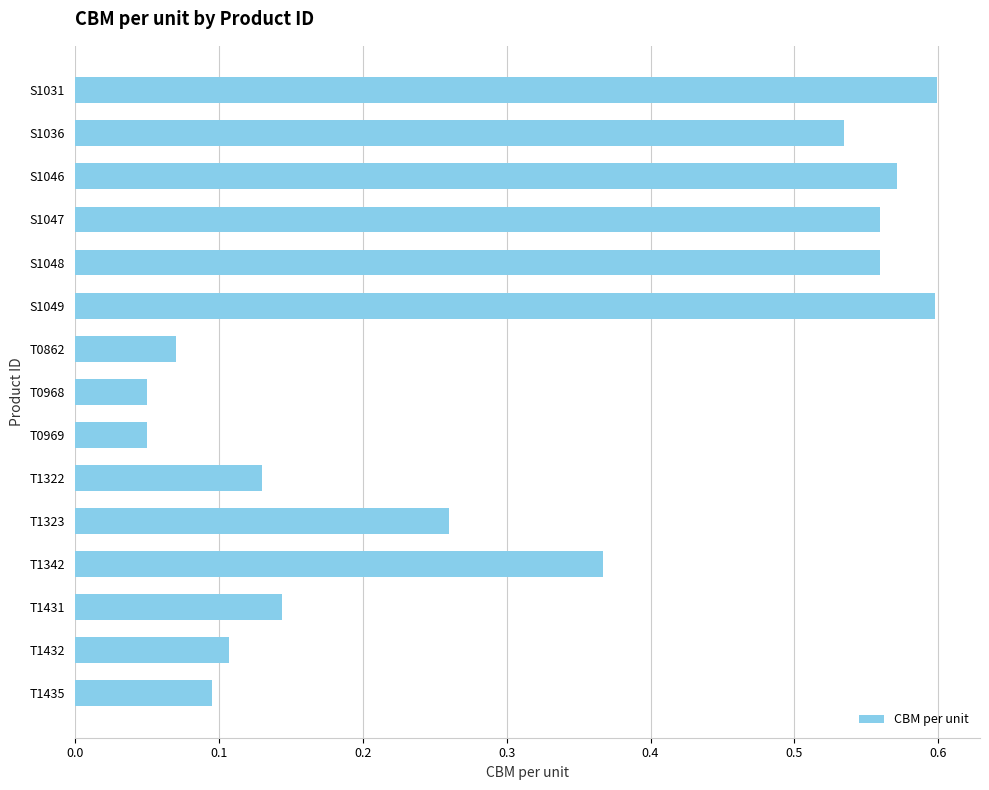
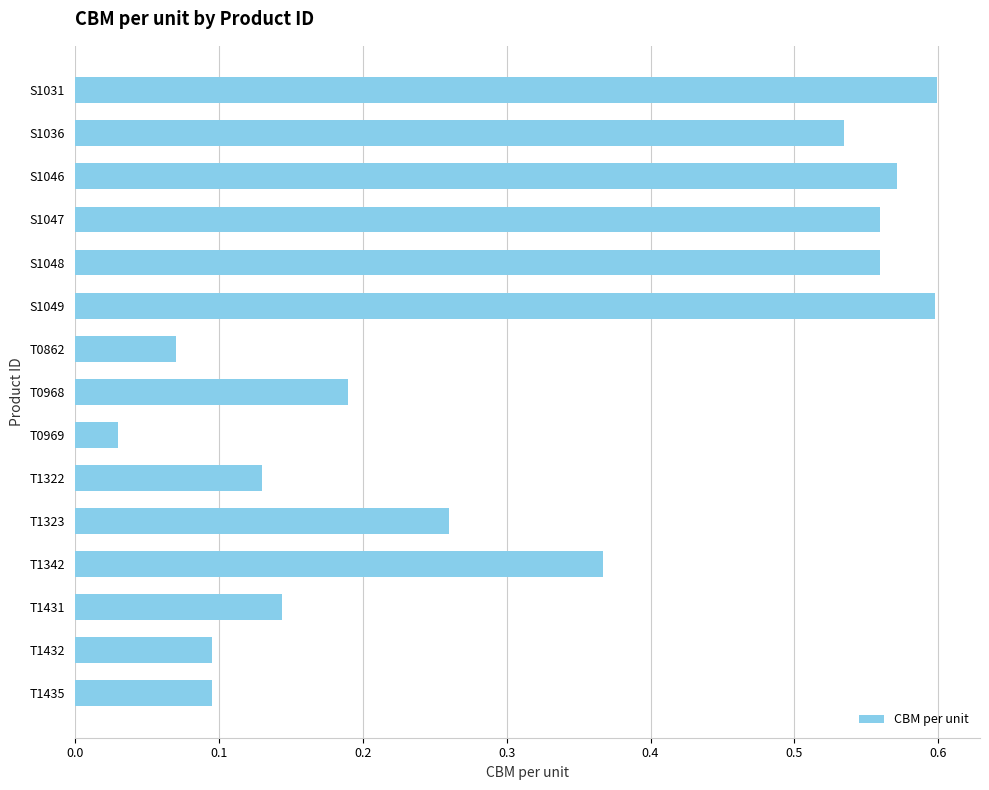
T0968: 0.05 -> 0.19
T0969: 0.05 -> 0.03
T1432: 0.107 -> 0.095
